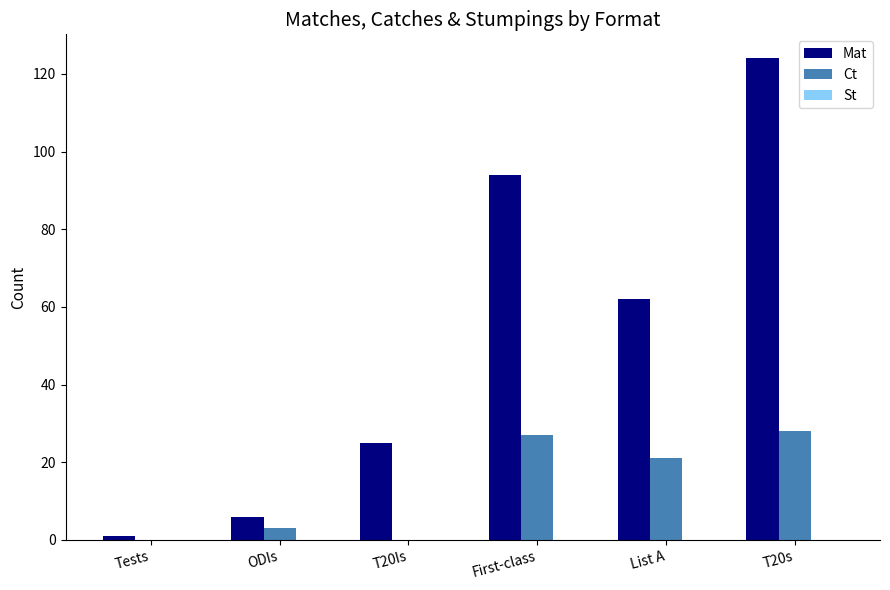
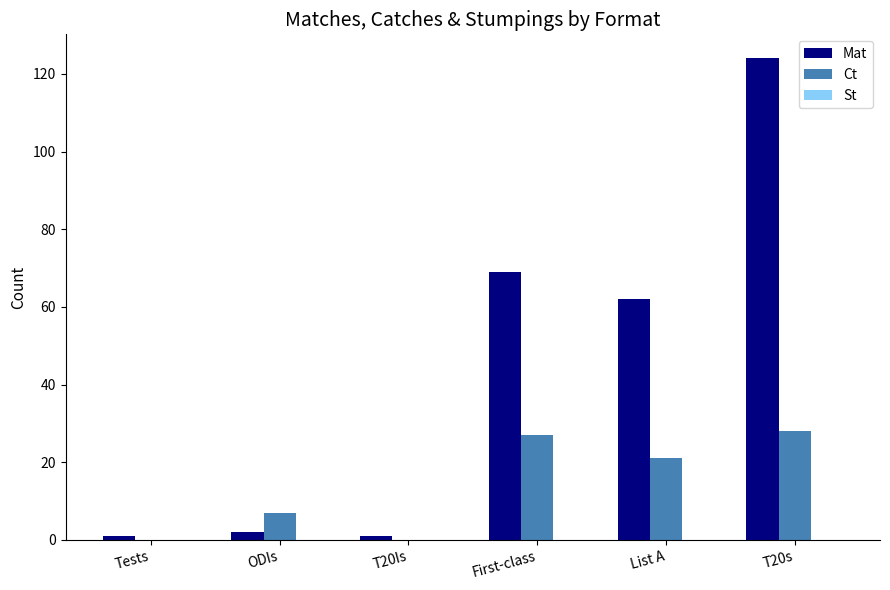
Mat, ODIs: 6 -> 2
Ct, ODIs: 3 -> 7
Mat, T20Is: 25 -> 1
Mat, First-class: 94 -> 69
